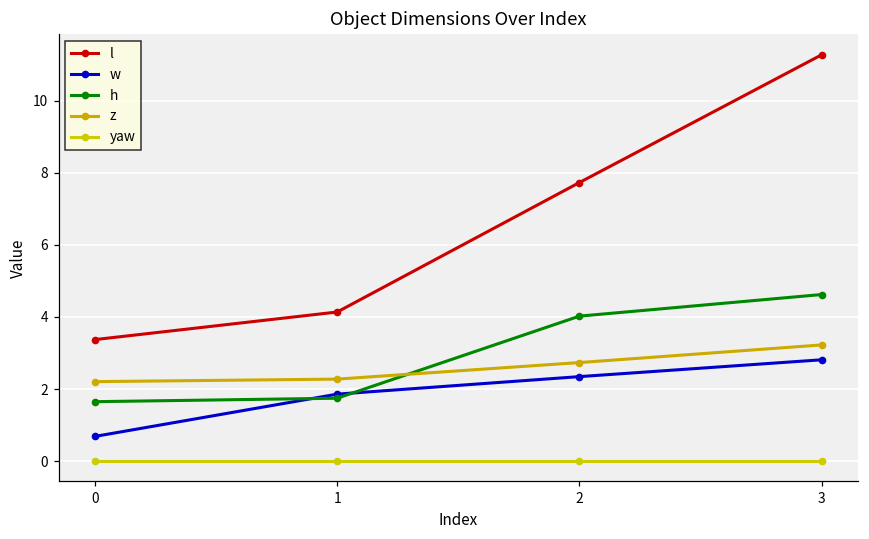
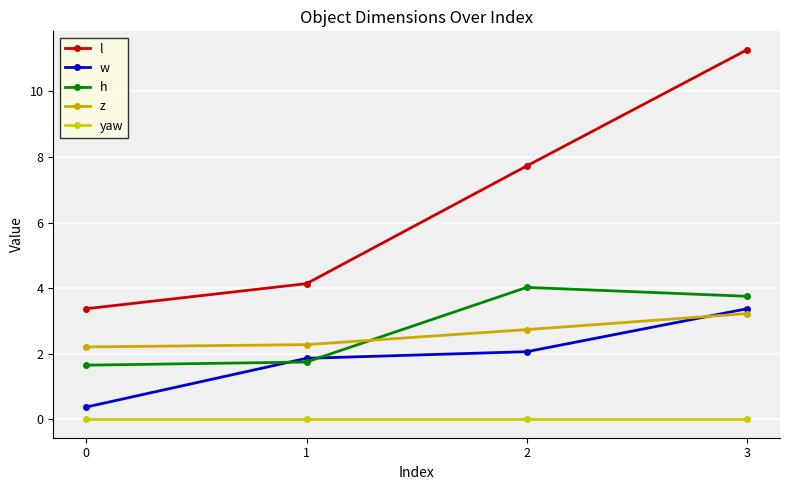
w, 0: 0.7 -> 0.4
w, 2: 2.3 -> 2.1
w, 3: 2.8 -> 3.4
h, 3: 4.6 -> 3.8
